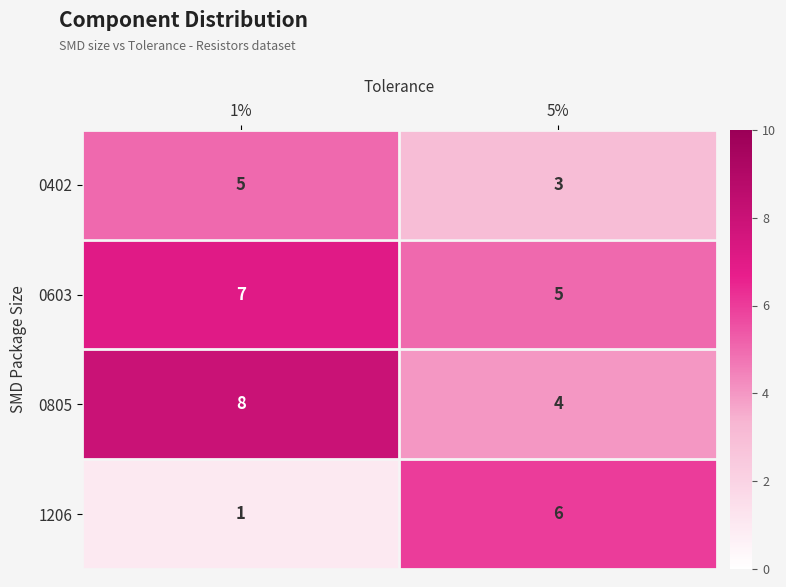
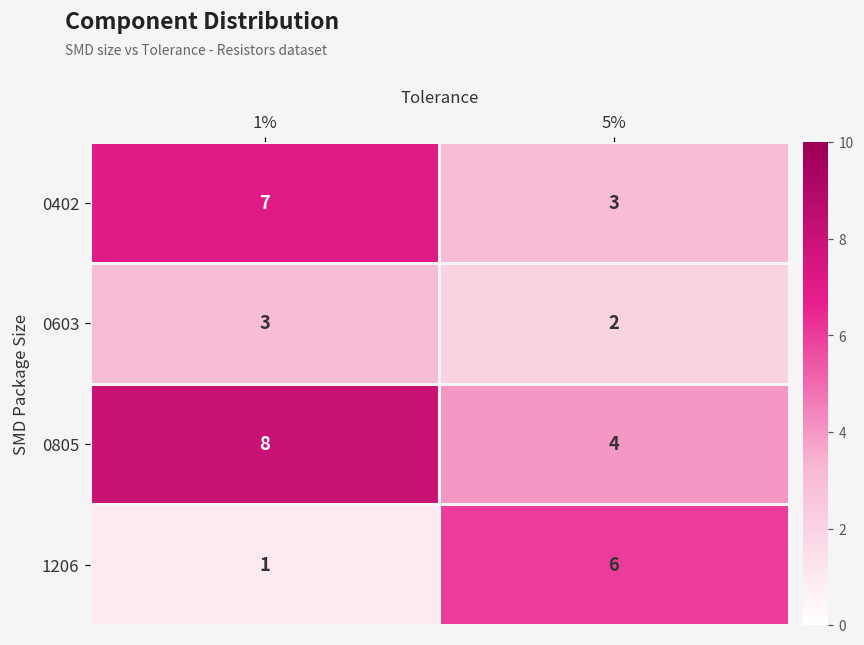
0402, 1%: 5 -> 7
0603, 1%: 7 -> 3
0603, 5%: 5 -> 2
